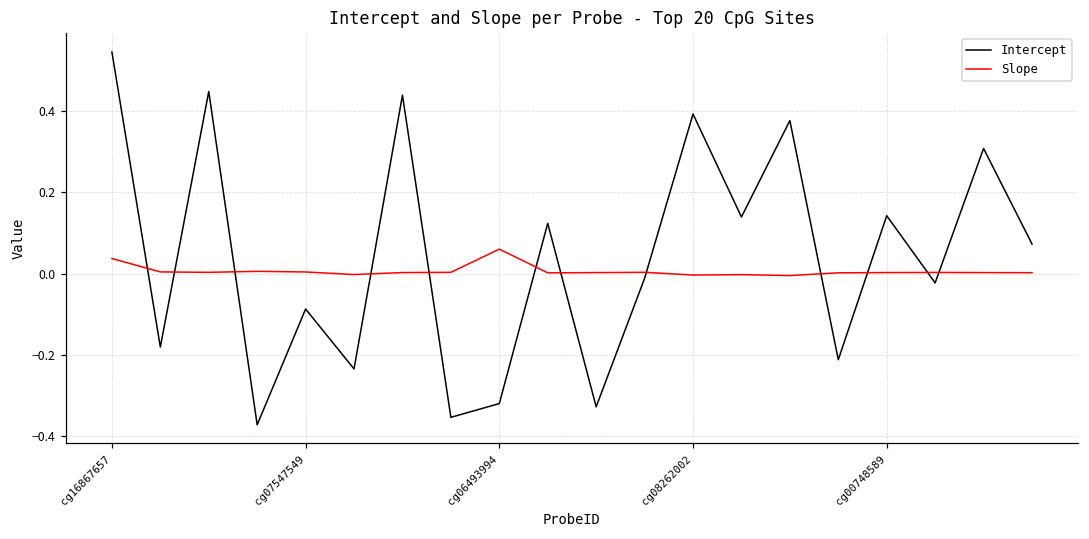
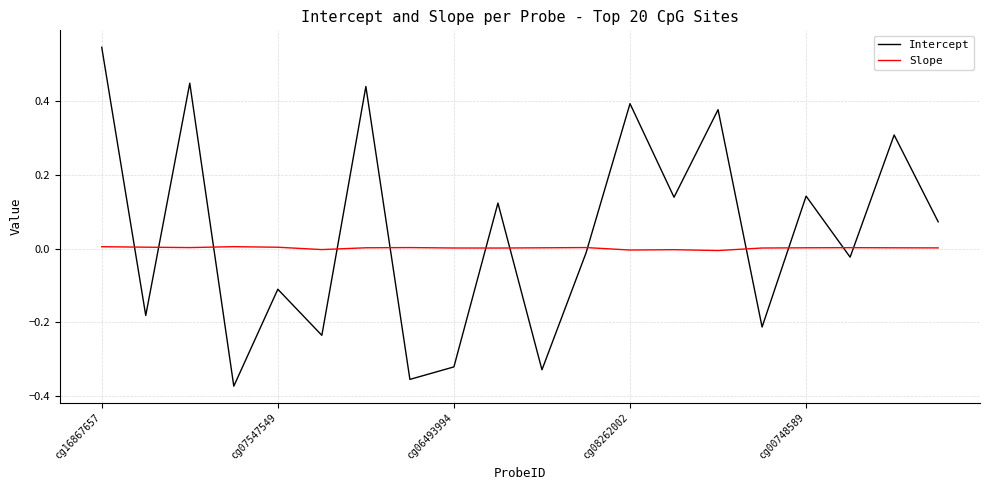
Slope, cg16867657: 0.04 -> 0.01
Intercept, cg07547549: -0.09 -> -0.11
Slope, cg06493994: 0.06 -> 0.00
